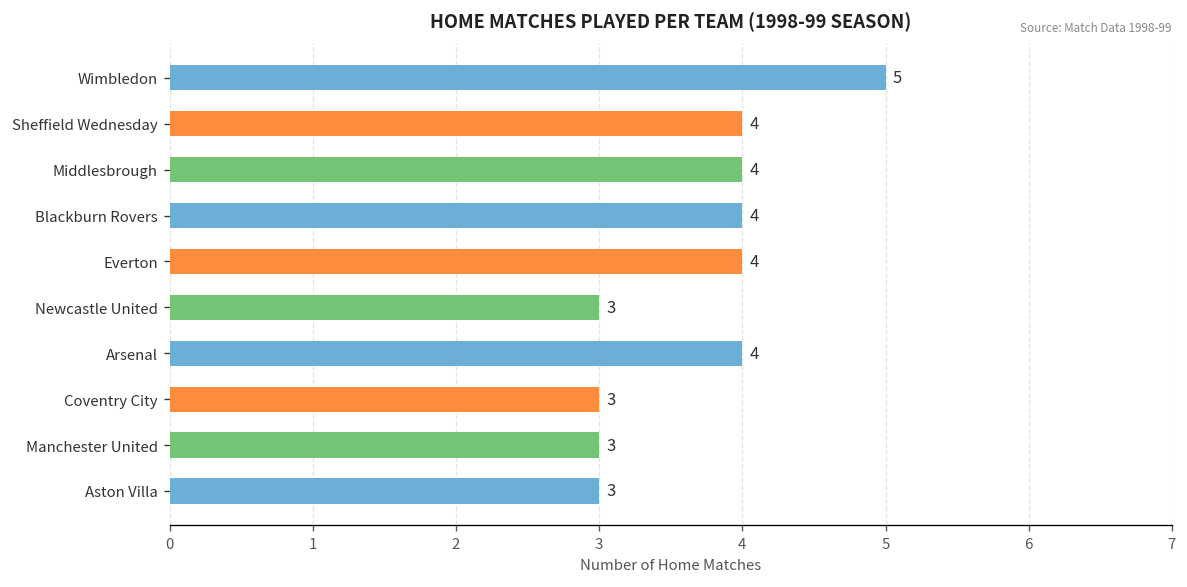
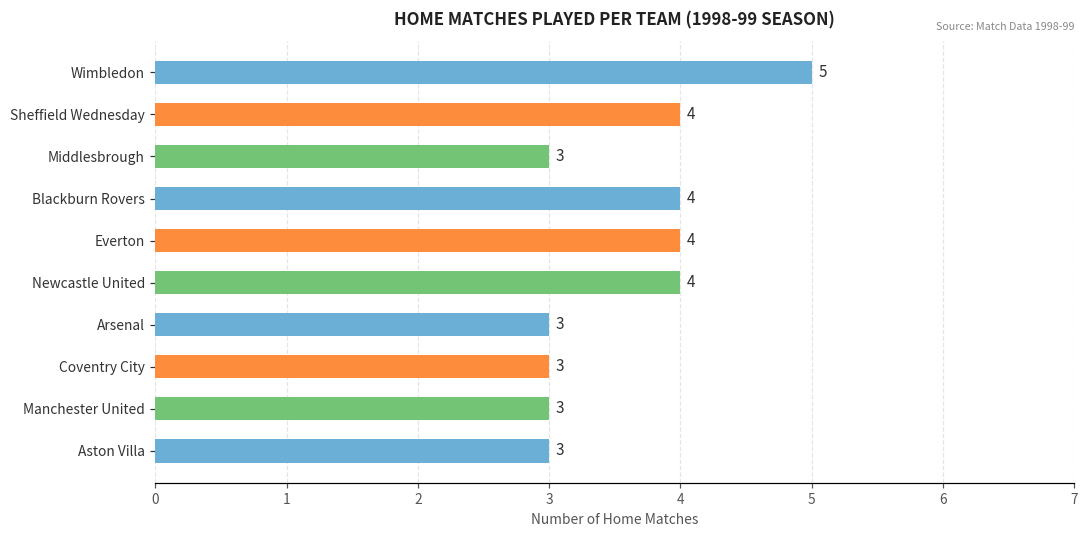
Middlesbrough: 4 -> 3
Newcastle United: 3 -> 4
Arsenal: 4 -> 3
